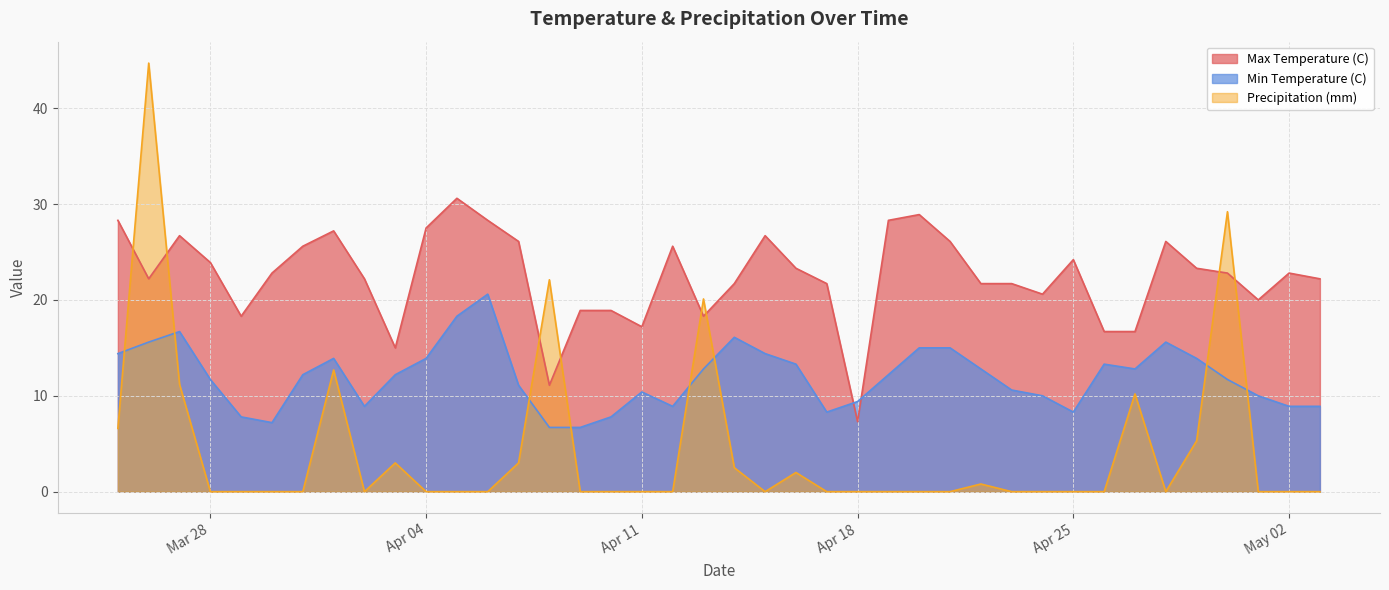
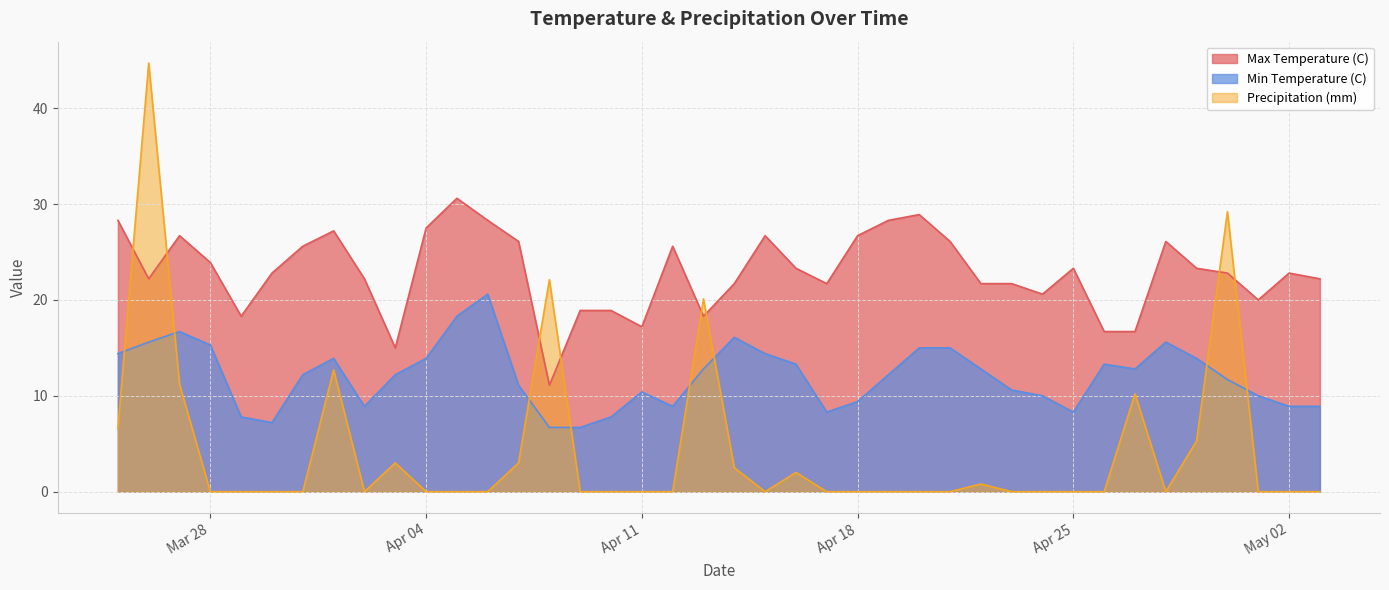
Min Temperature (C), Mar 28: 12 -> 15
Max Temperature (C), Apr 18: 7 -> 27
Max Temperature (C), Apr 25: 24 -> 23
